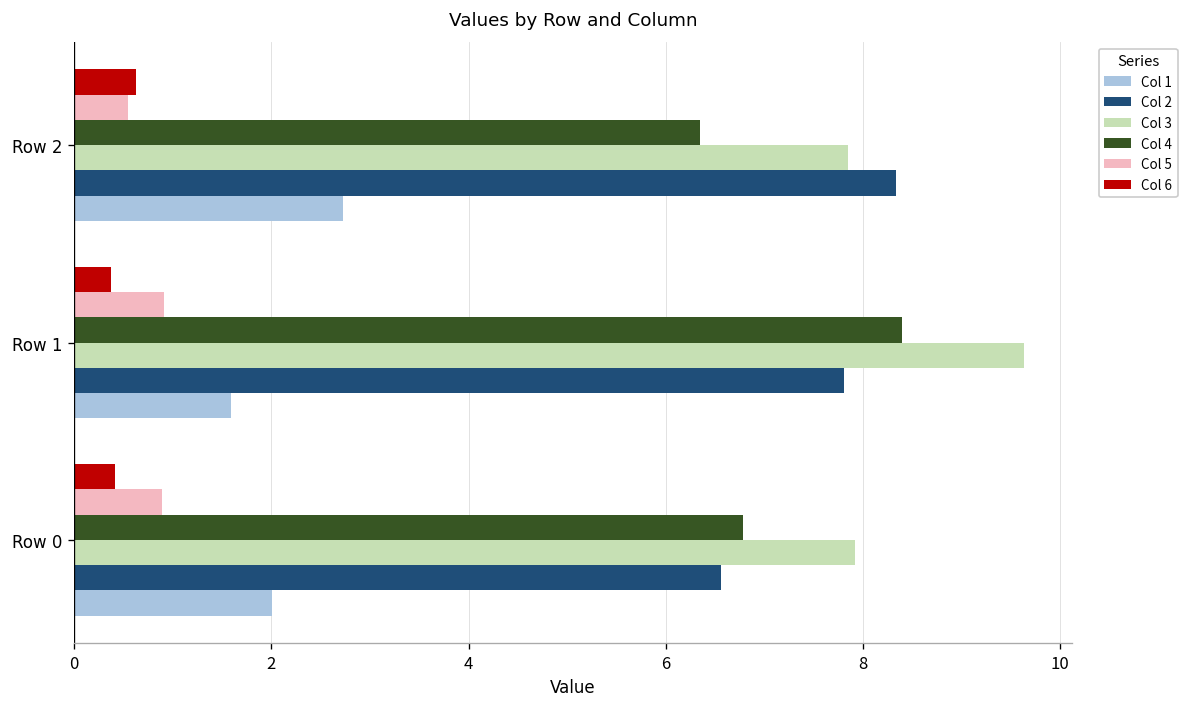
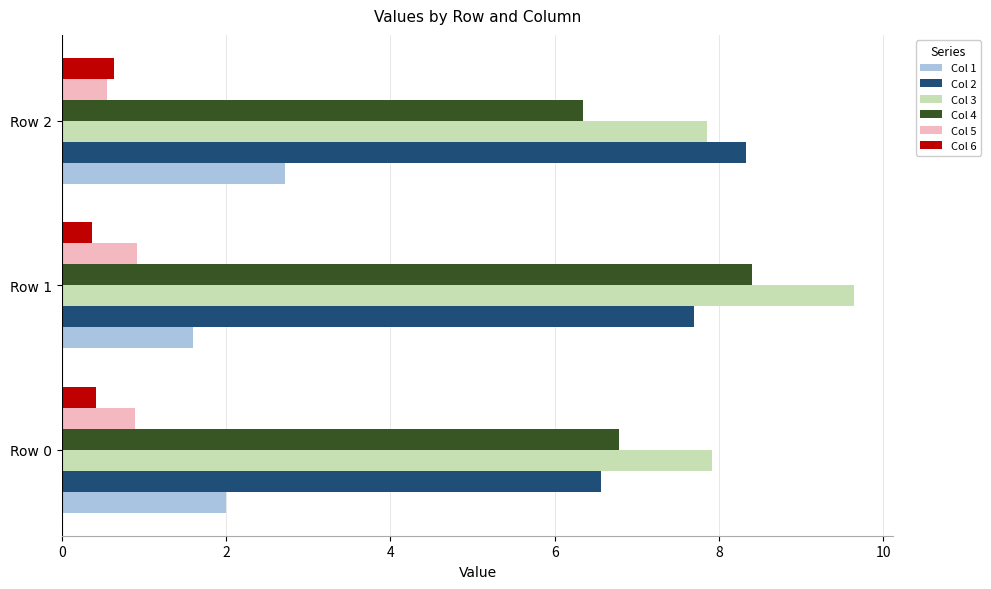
Col 2, Row 1: 7.8 -> 7.7
